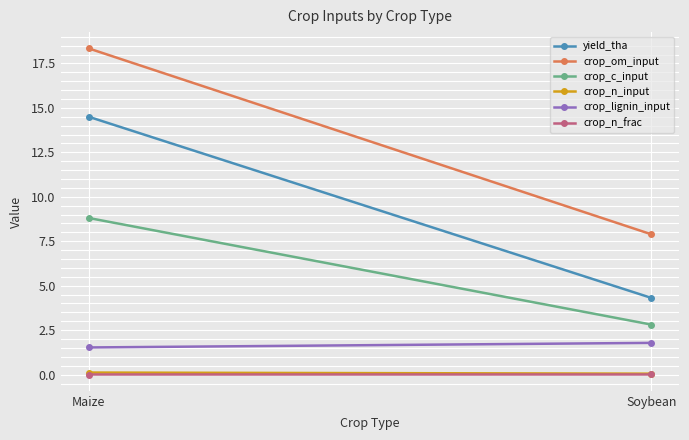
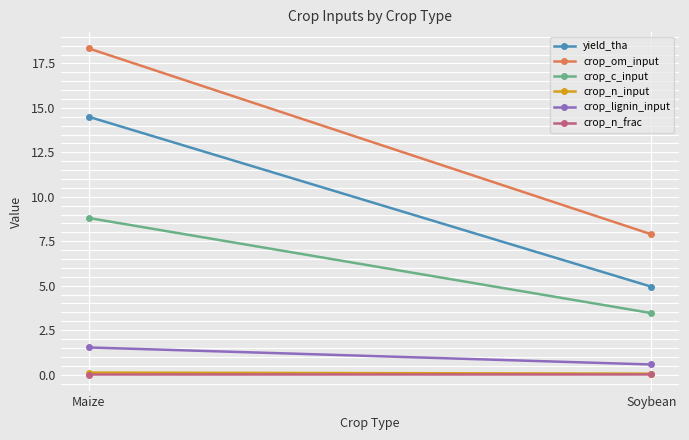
yield_tha, Soybean: 4.3 -> 4.9
crop_c_input, Soybean: 2.8 -> 3.5
crop_lignin_input, Soybean: 1.8 -> 0.6
